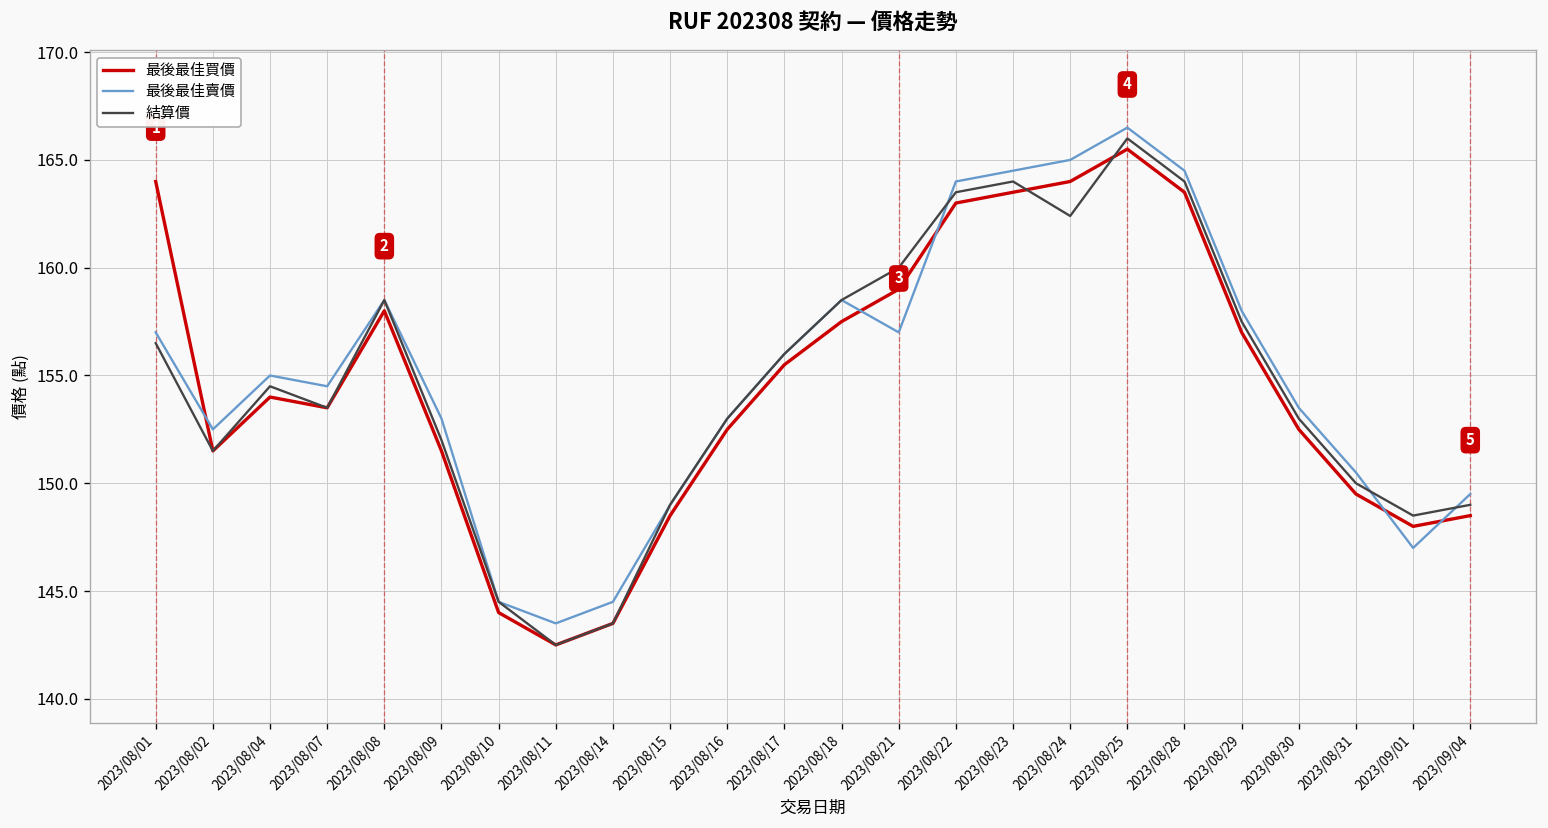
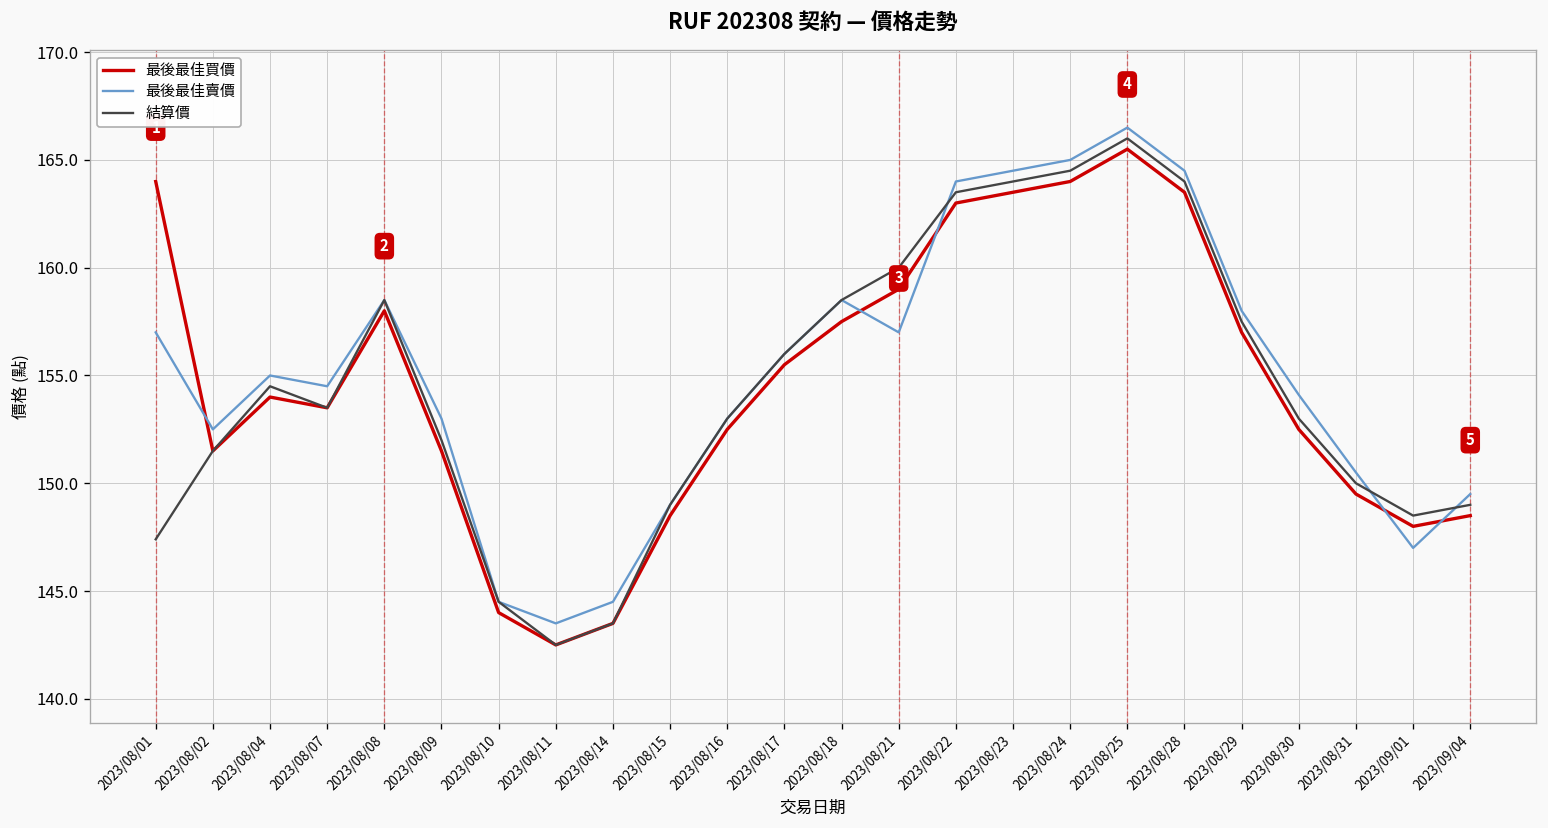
結算價, 2023/08/01: 156.5 -> 147.4
結算價, 2023/08/24: 162.4 -> 164.5
最後最佳賣價, 2023/08/30: 153.5 -> 154.1
